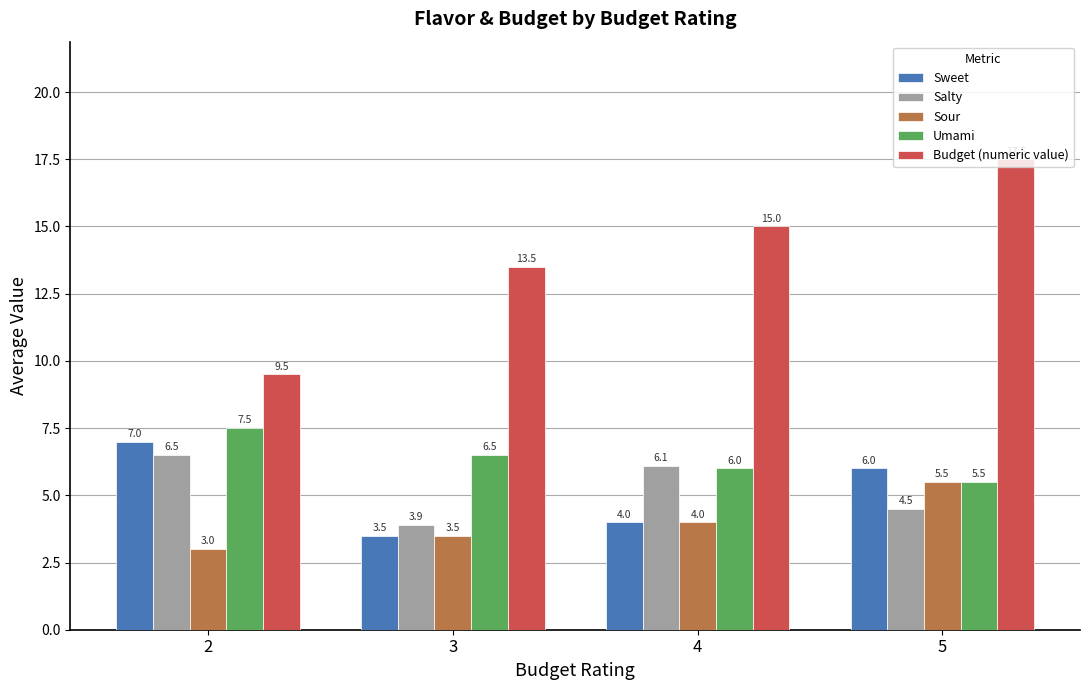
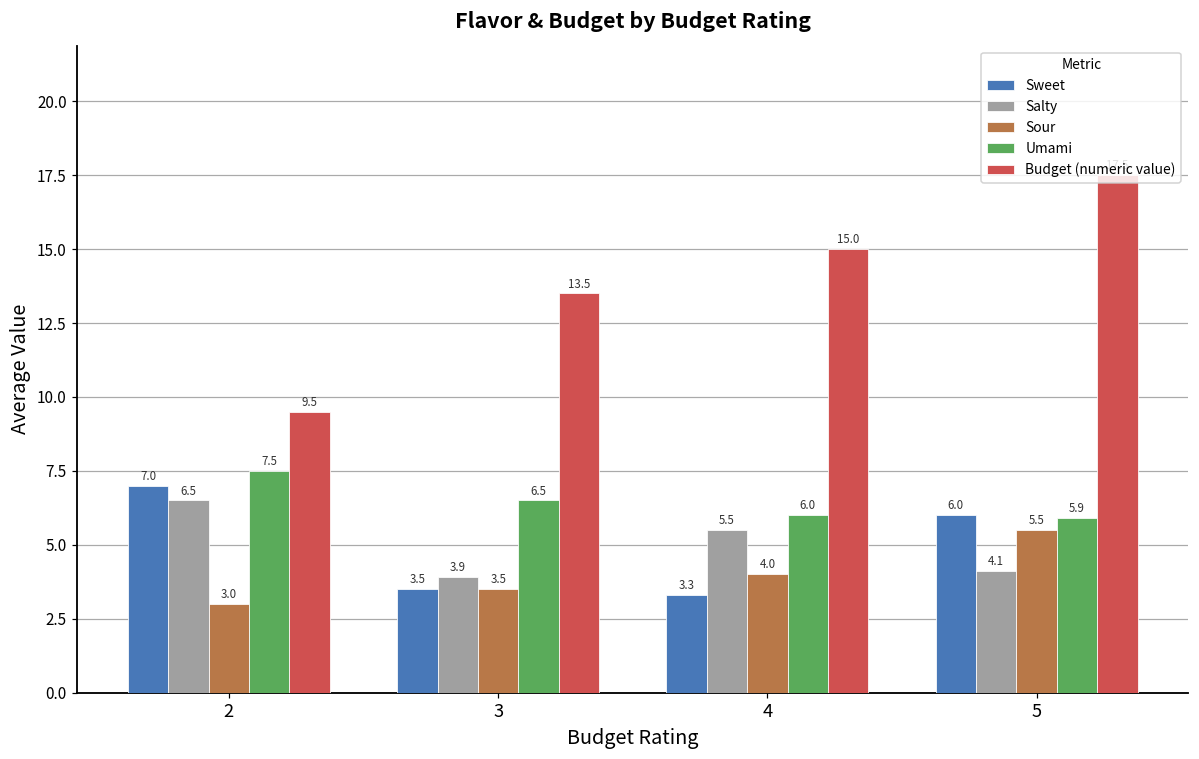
Sweet, 4: 4.0 -> 3.3
Salty, 4: 6.1 -> 5.5
Salty, 5: 4.5 -> 4.1
Umami, 5: 5.5 -> 5.9
